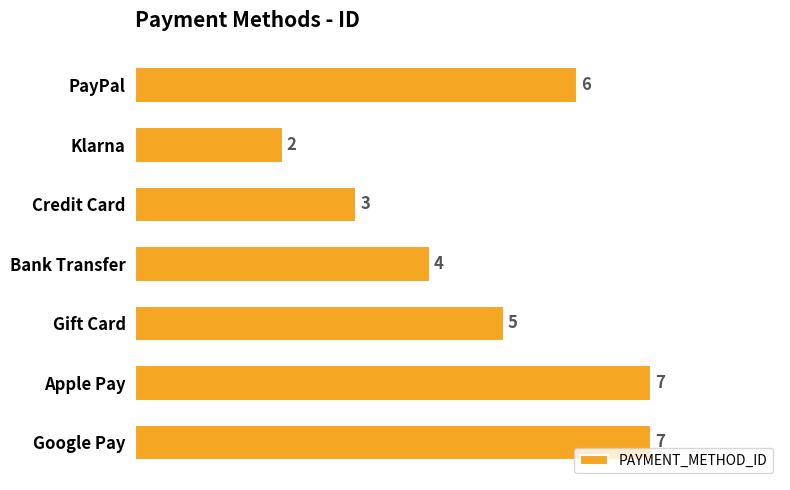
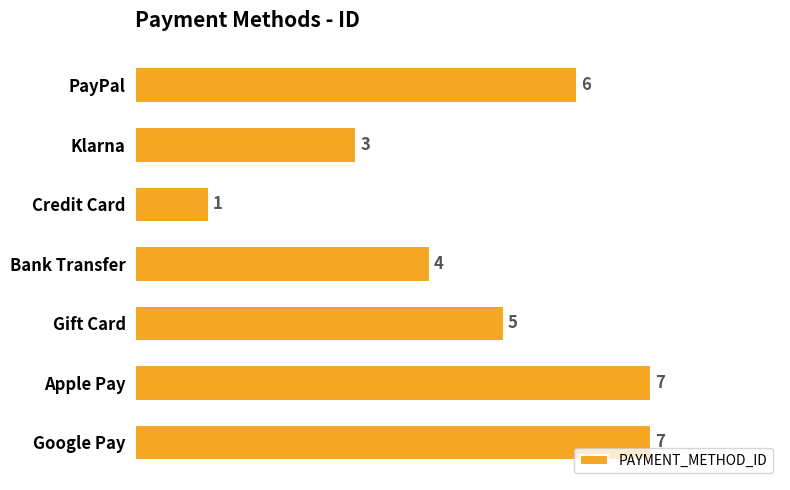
Klarna: 2 -> 3
Credit Card: 3 -> 1
